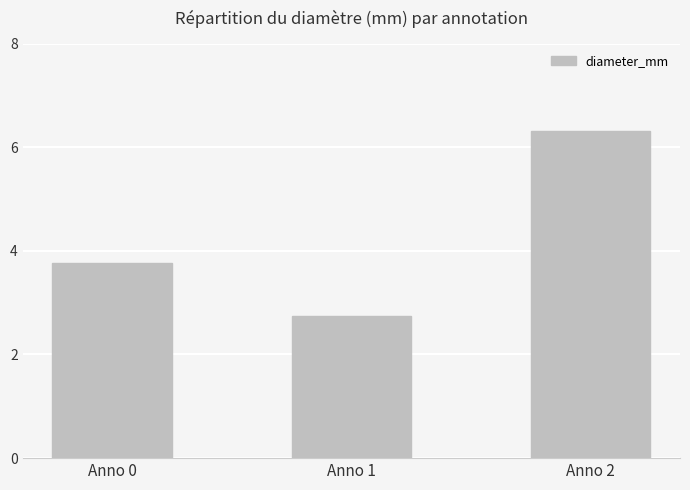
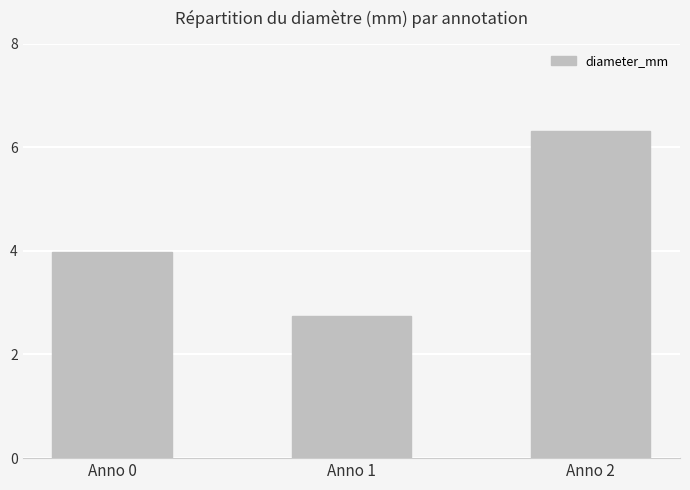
Anno 0: 3.8 -> 4.0
